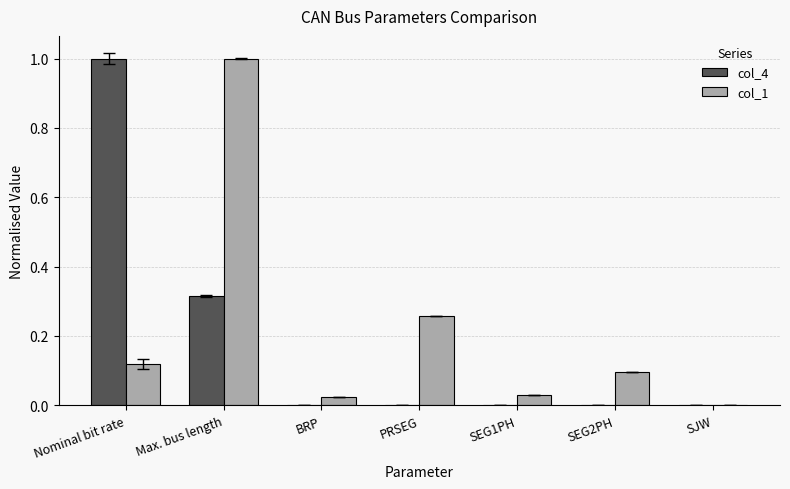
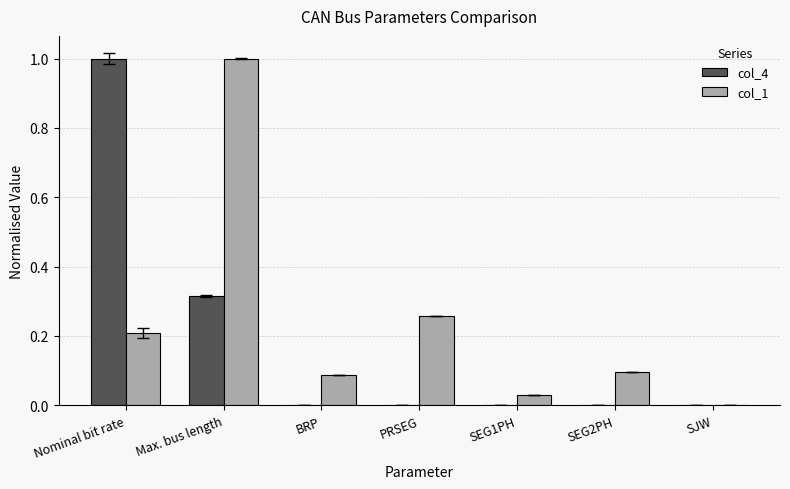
col_1, Nominal bit rate: 0.12 -> 0.21
col_1, BRP: 0.03 -> 0.09
